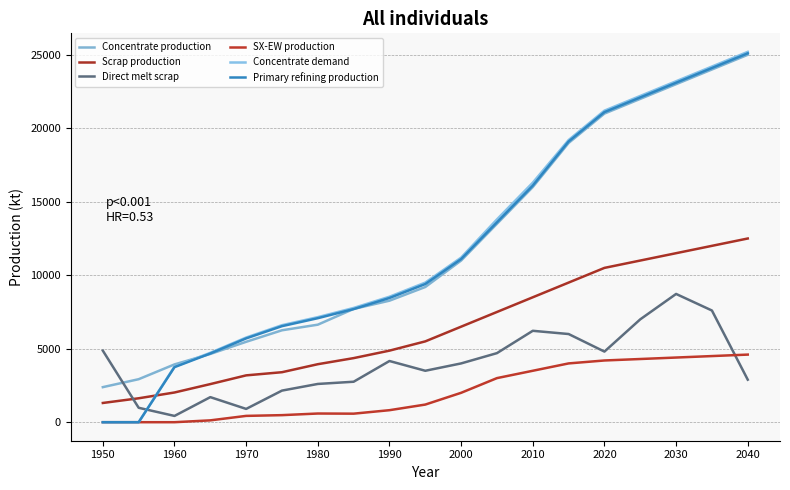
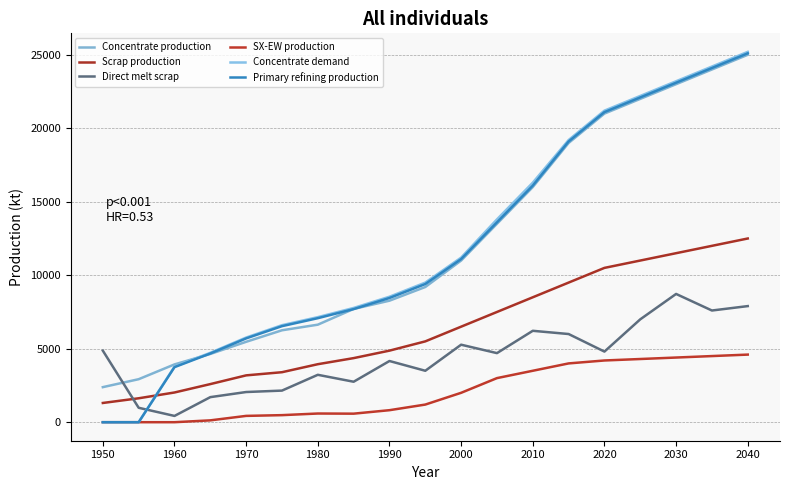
Direct melt scrap, 1970: 900 -> 2100
Direct melt scrap, 1980: 2600 -> 3200
Direct melt scrap, 2000: 4000 -> 5300
Direct melt scrap, 2040: 2900 -> 7900
